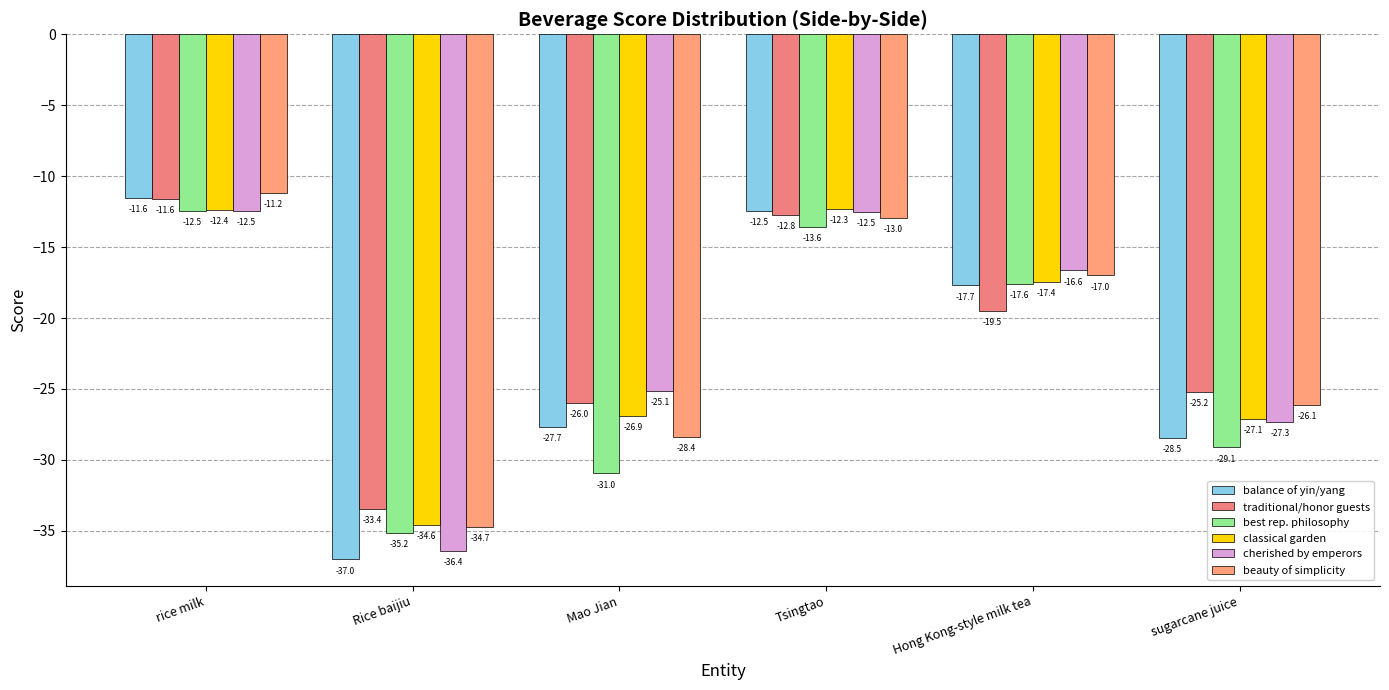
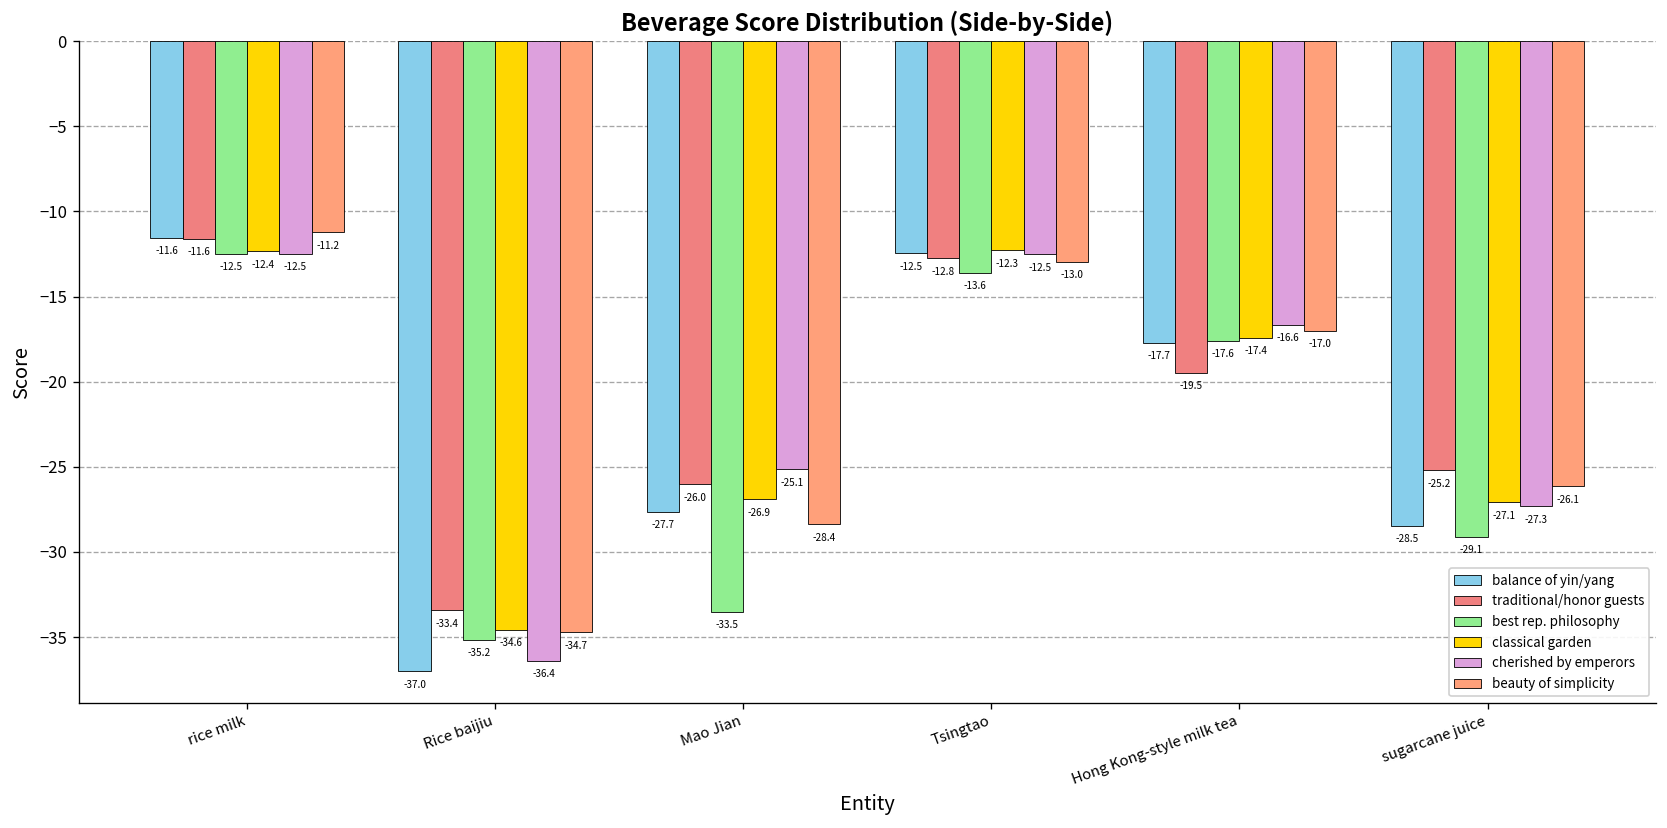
best rep. philosophy, Mao Jian: -31.0 -> -33.5
